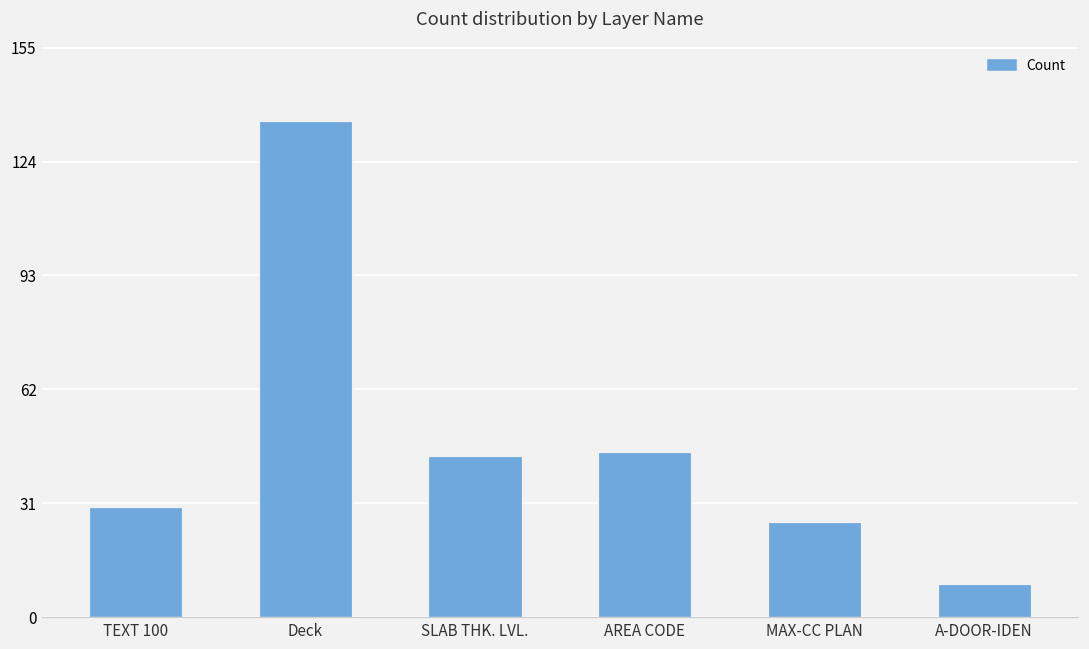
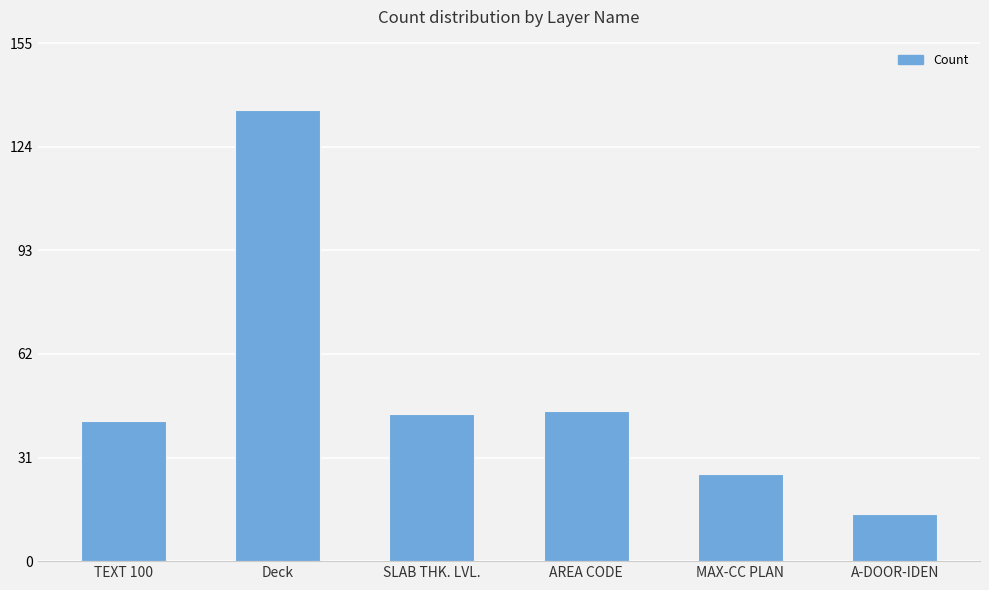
TEXT 100: 30 -> 42
A-DOOR-IDEN: 9 -> 14
